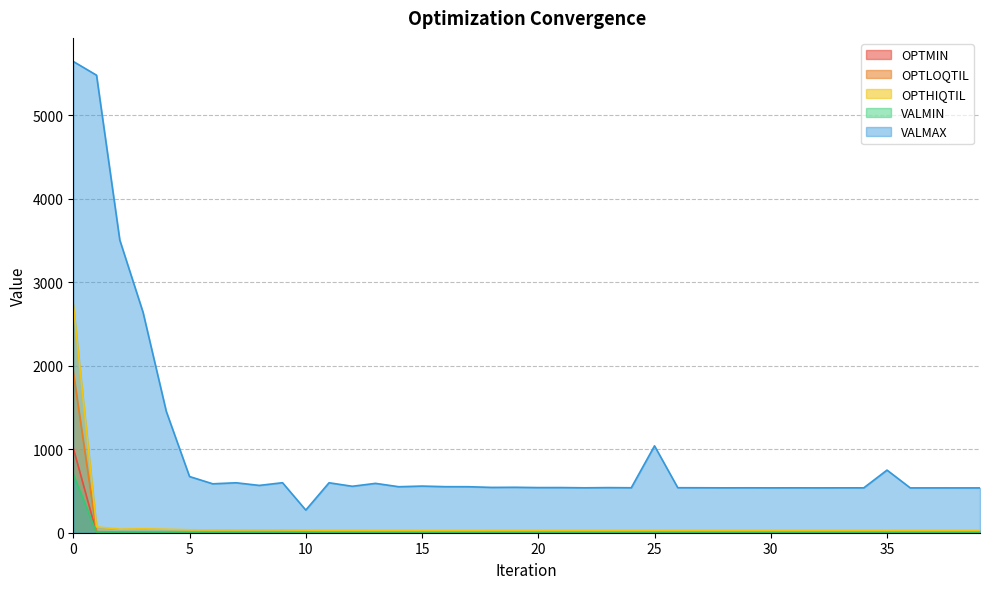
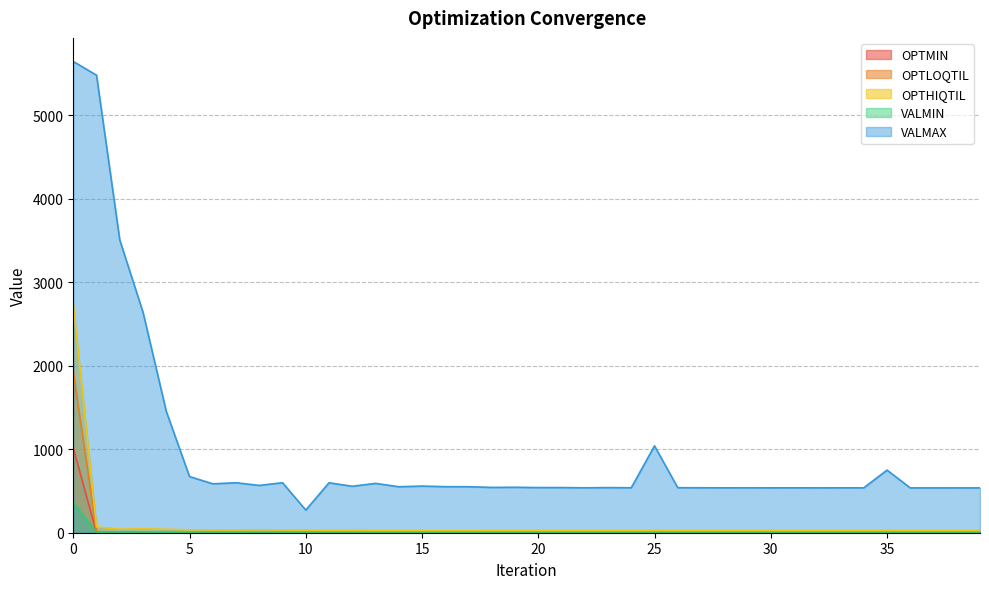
VALMIN, 0: 700 -> 400
